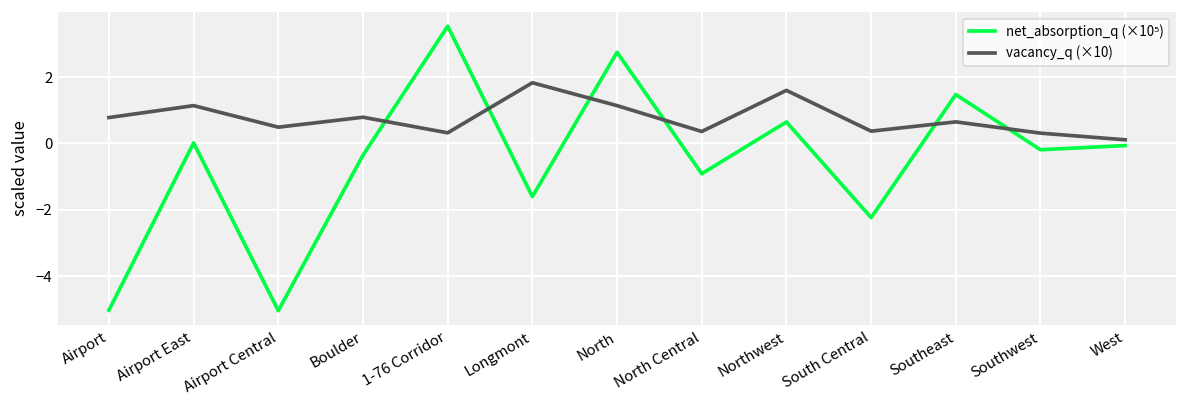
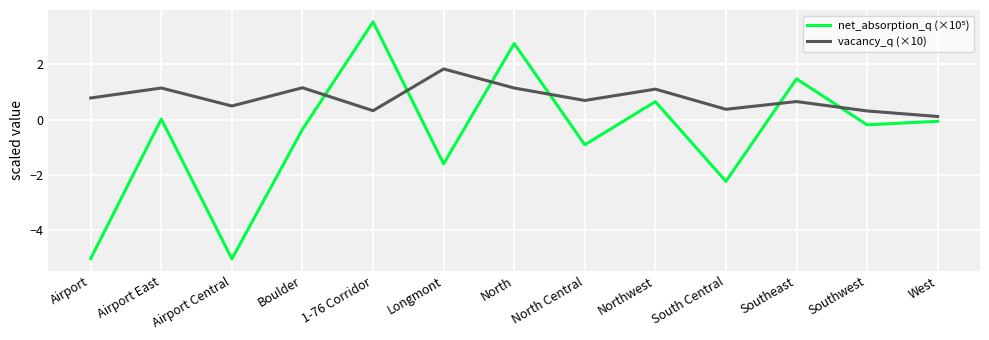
vacancy_q (×10), Boulder: 0.8 -> 1.2
vacancy_q (×10), North Central: 0.4 -> 0.7
vacancy_q (×10), Northwest: 1.6 -> 1.1
